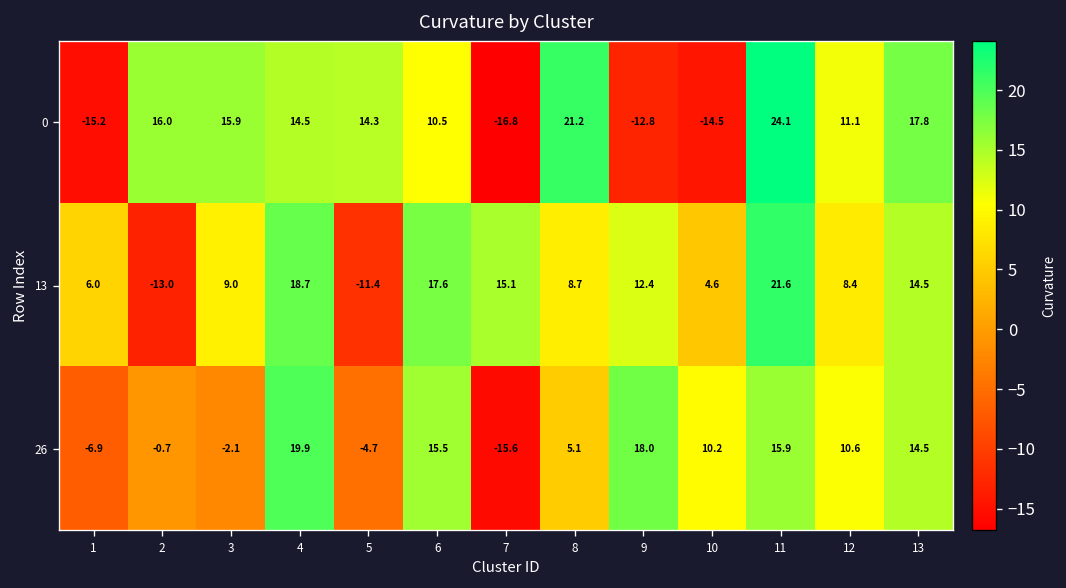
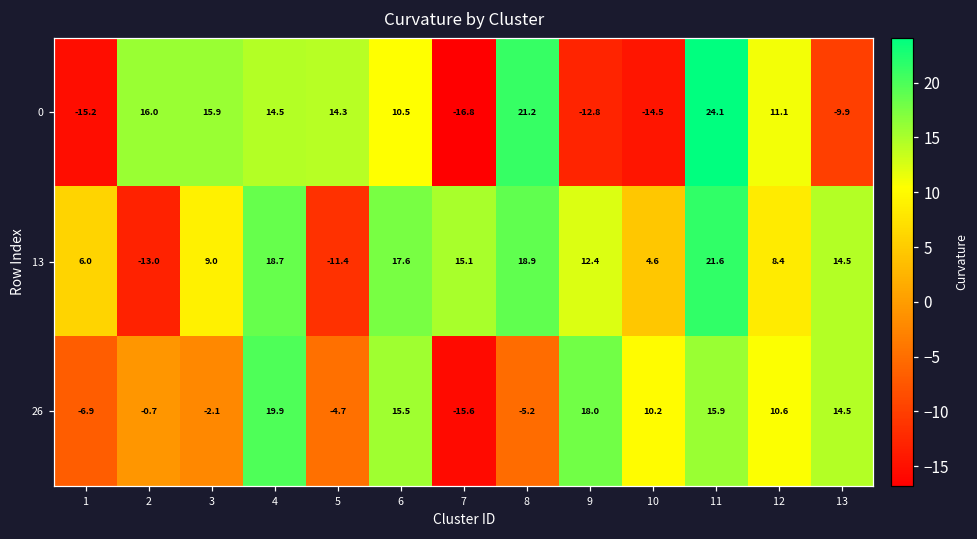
0, 13: 17.8 -> -9.9
13, 8: 8.7 -> 18.9
26, 8: 5.1 -> -5.2
